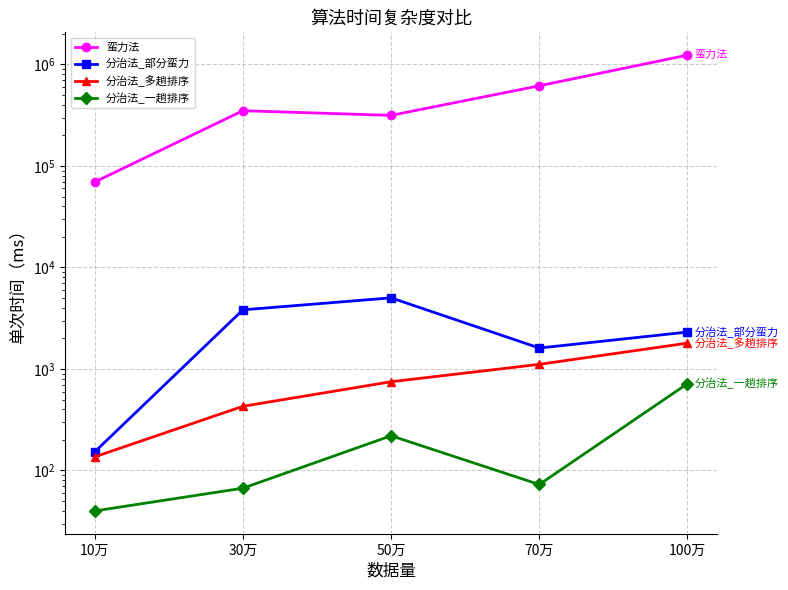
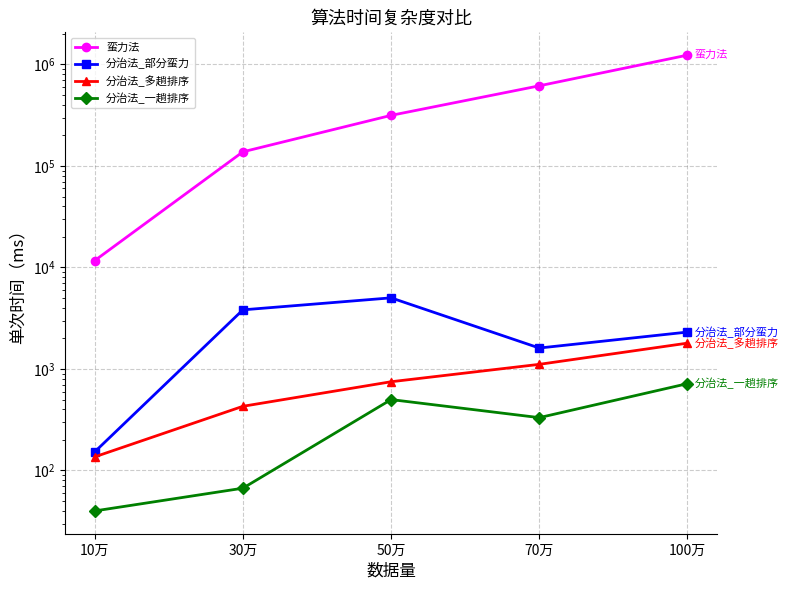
蛮力法, 10万: 70000 -> 12000
蛮力法, 30万: 350000 -> 140000
分治法_一趟排序, 50万: 220 -> 500
分治法_一趟排序, 70万: 70 -> 330
